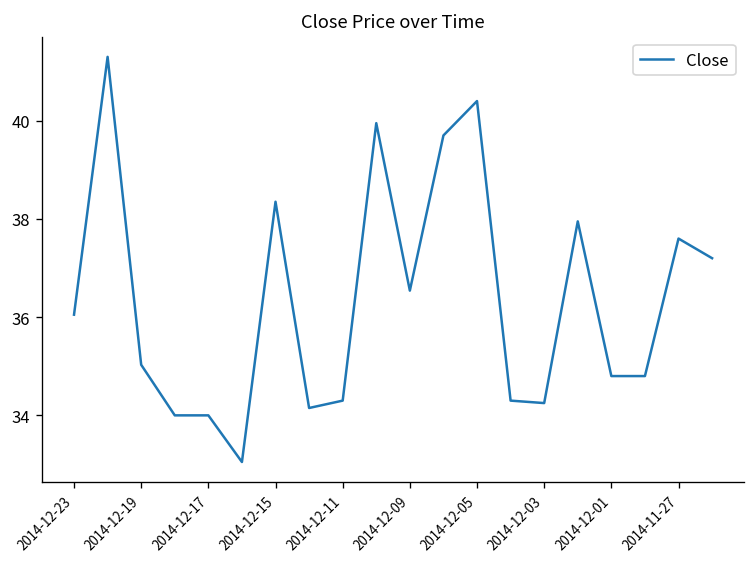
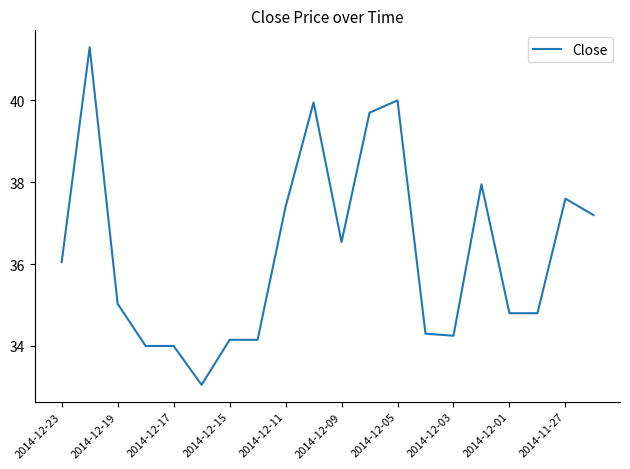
2014-12-15: 38.4 -> 34.2
2014-12-11: 34.3 -> 37.4
2014-12-05: 40.4 -> 40.0
